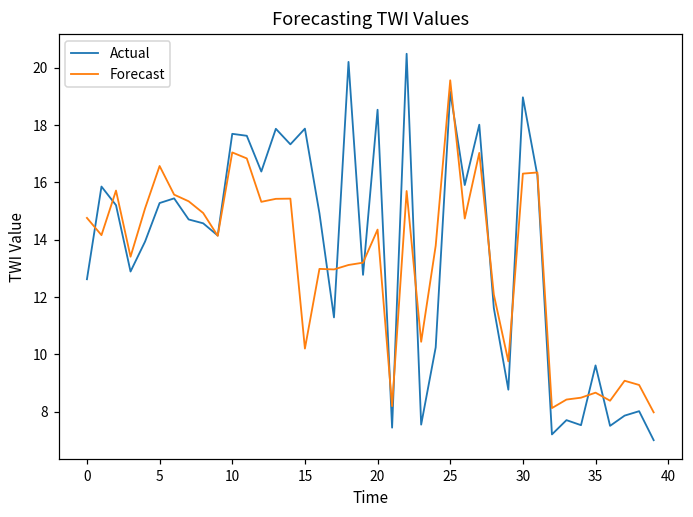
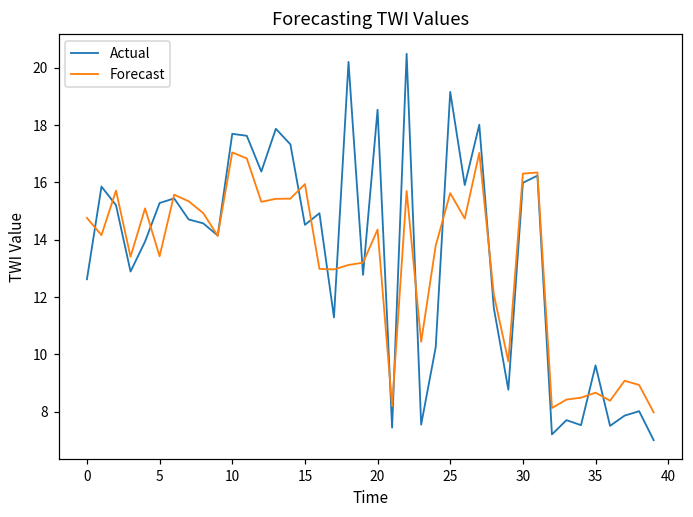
Forecast, 5: 16.6 -> 13.4
Actual, 15: 17.9 -> 14.5
Forecast, 15: 10.2 -> 15.9
Forecast, 25: 19.6 -> 15.6
Actual, 30: 19.0 -> 16.0
